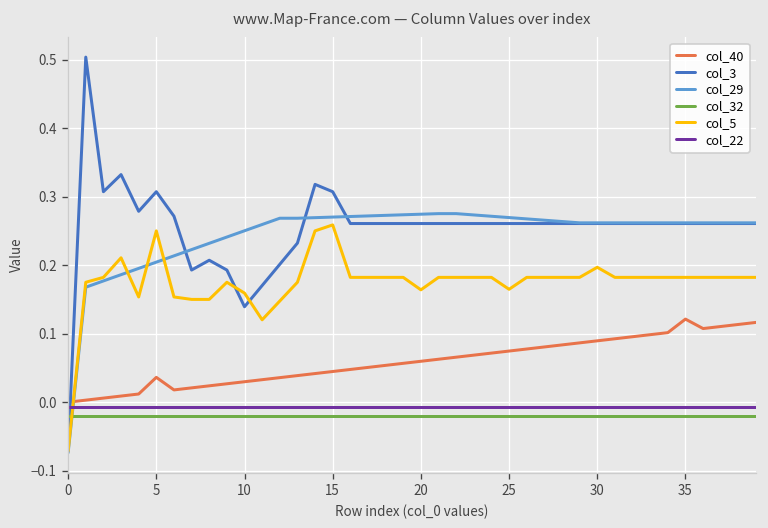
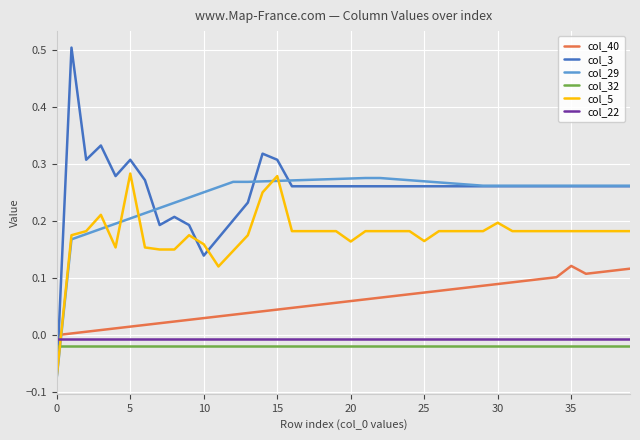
col_40, 5: 0.04 -> 0.01
col_5, 5: 0.25 -> 0.28
col_5, 15: 0.26 -> 0.28
